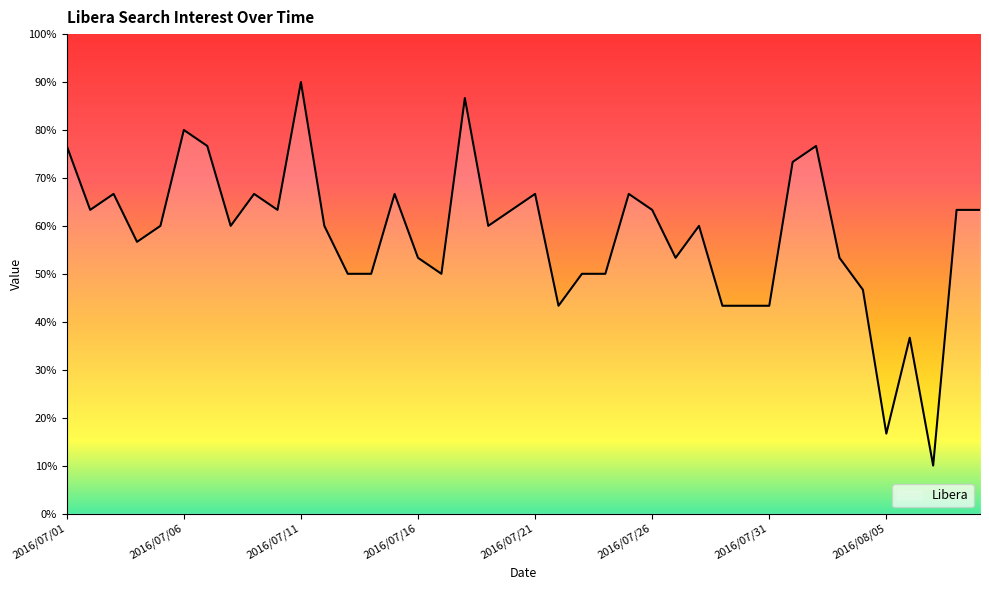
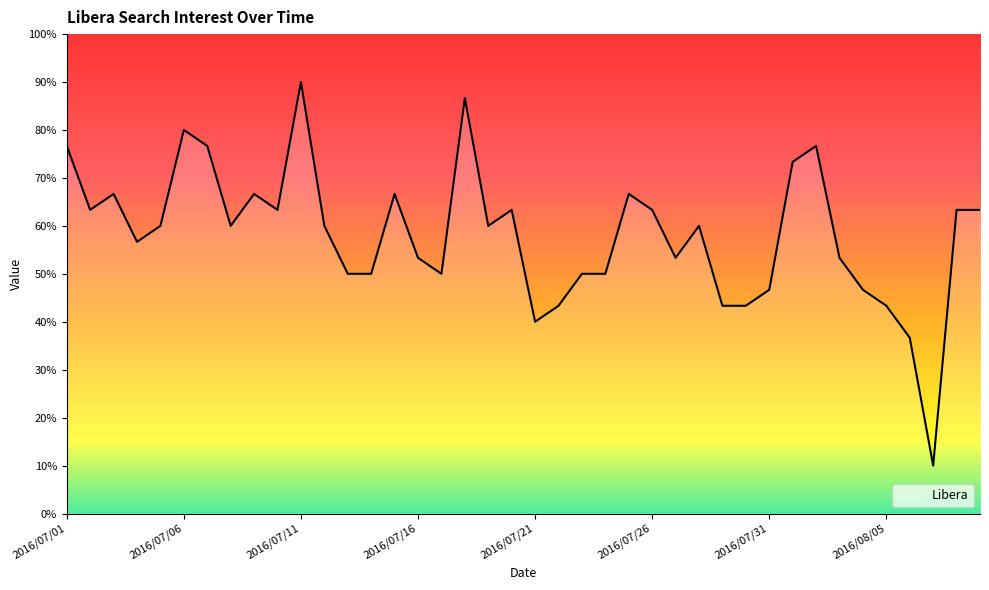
2016/07/21: 67% -> 40%
2016/07/31: 43% -> 47%
2016/08/05: 17% -> 43%
